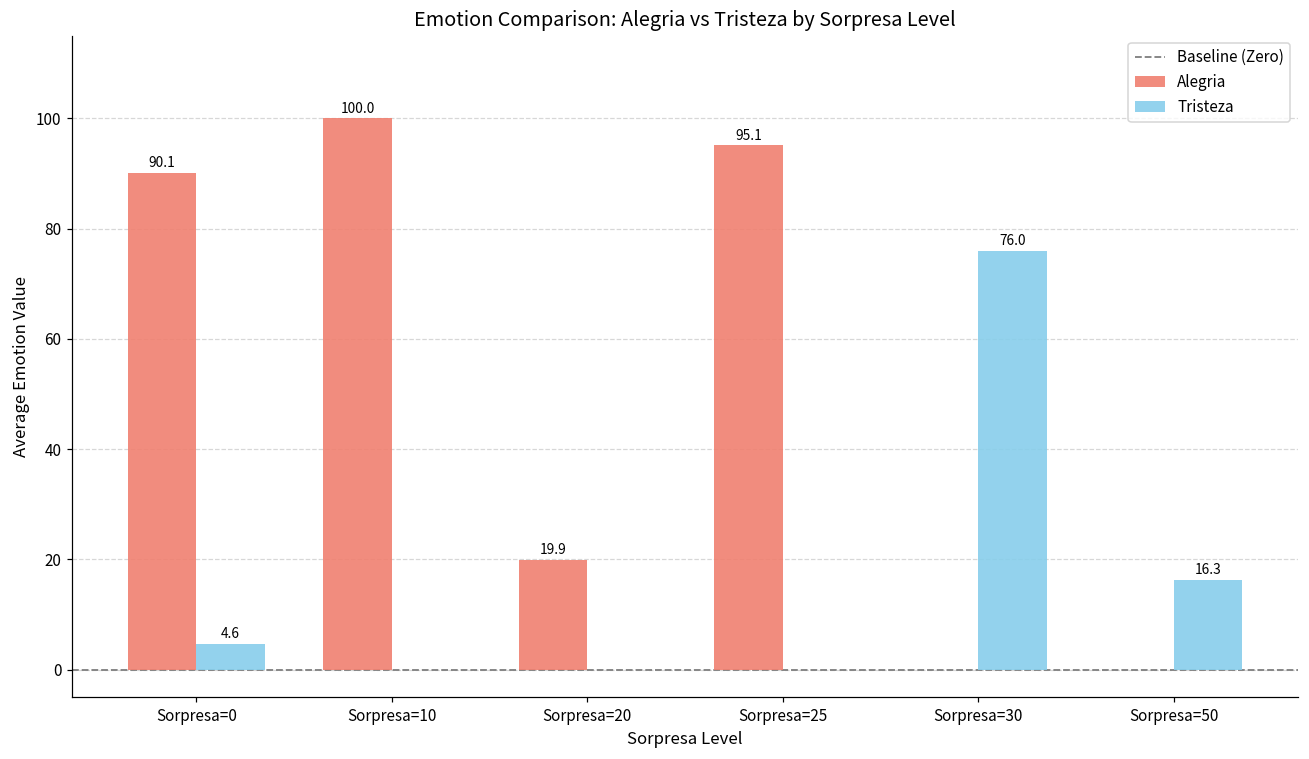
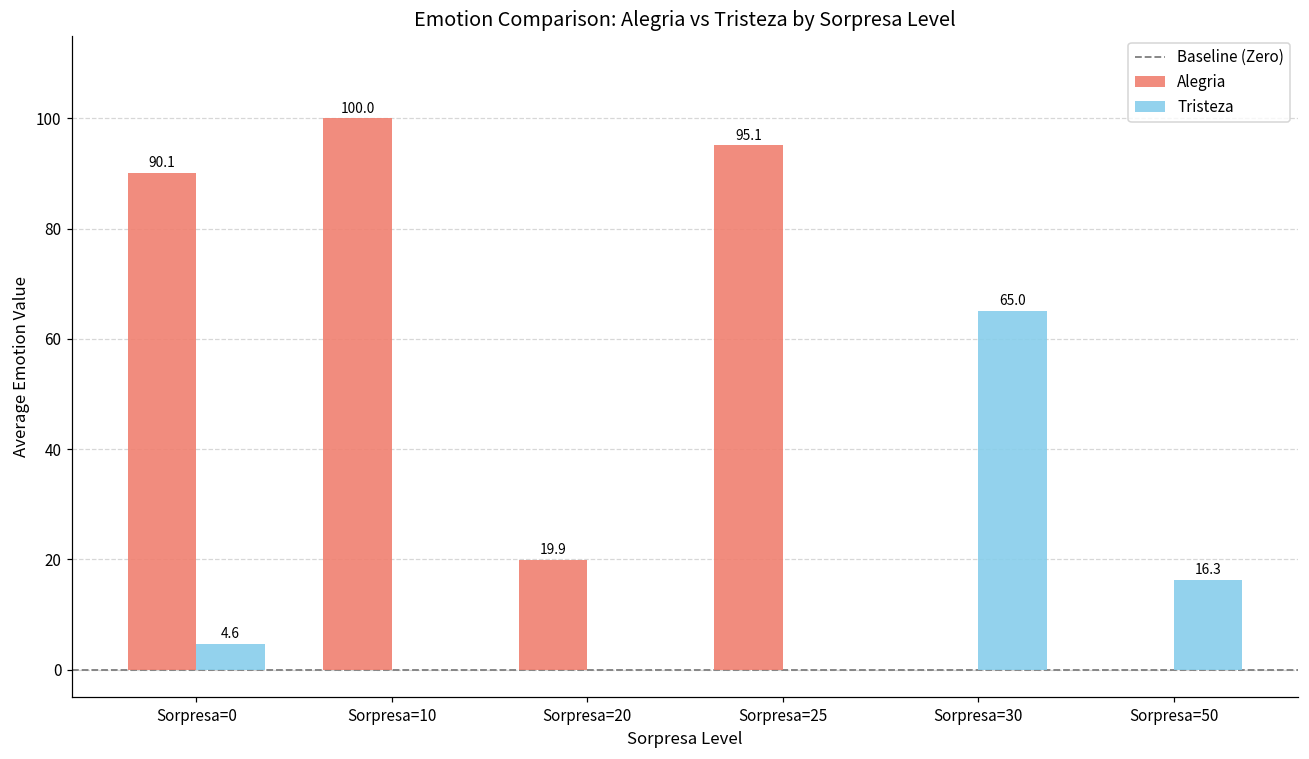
Tristeza, Sorpresa=30: 76.0 -> 65.0
